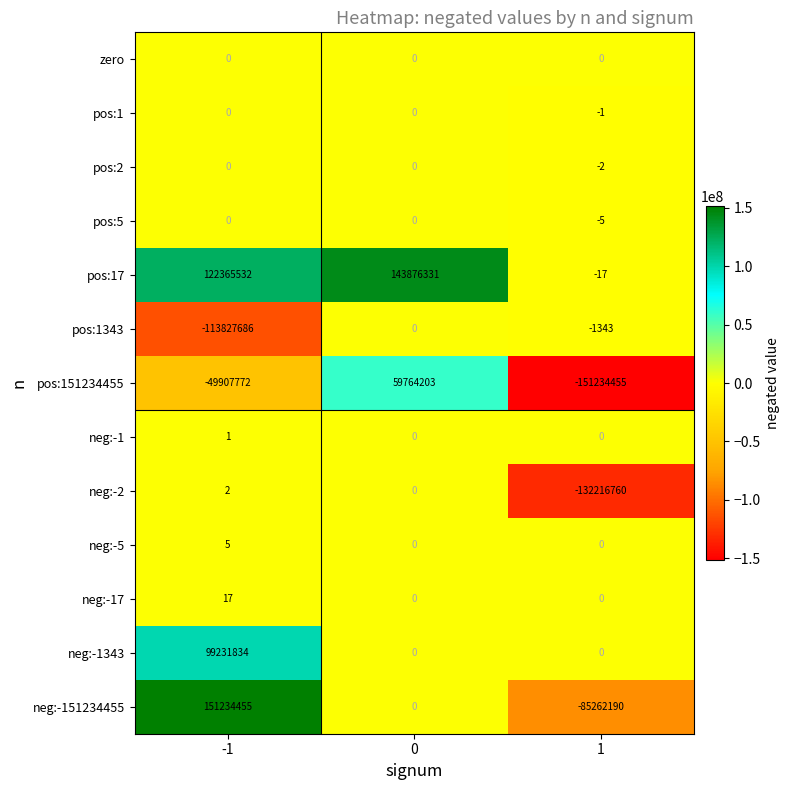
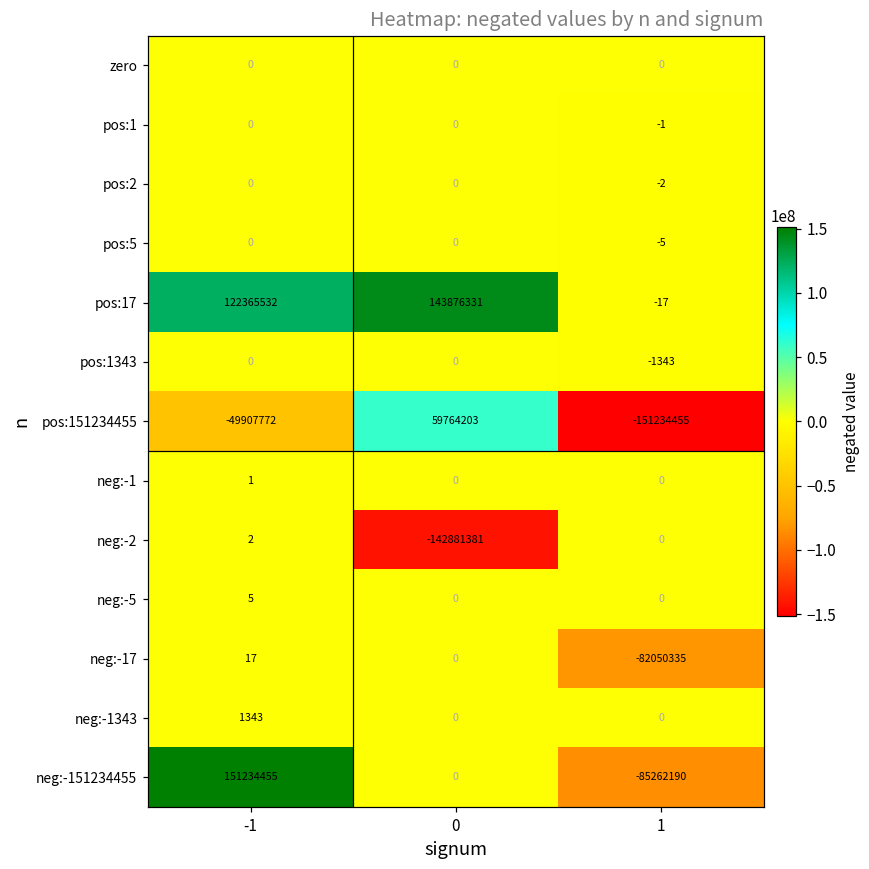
pos:1343, -1: -113827686 -> 0
neg:-2, 0: 0 -> -142881381
neg:-2, 1: -132216760 -> 0
neg:-17, 1: 0 -> -82050335
neg:-1343, -1: 99231834 -> 1343
